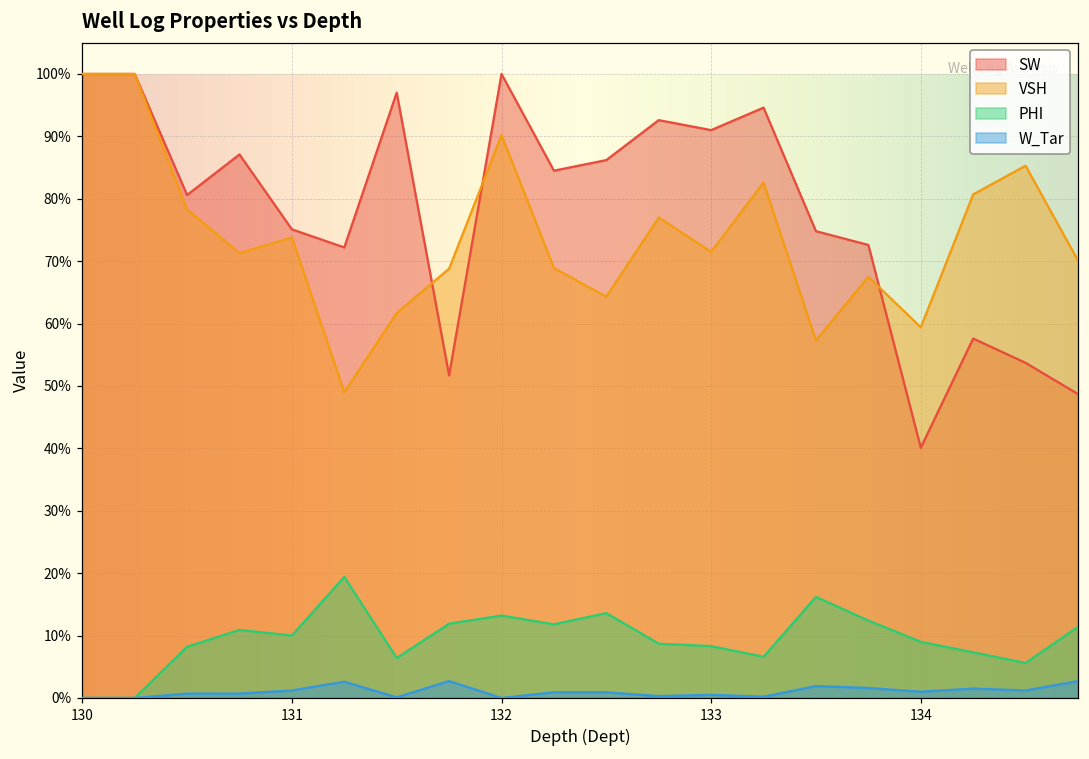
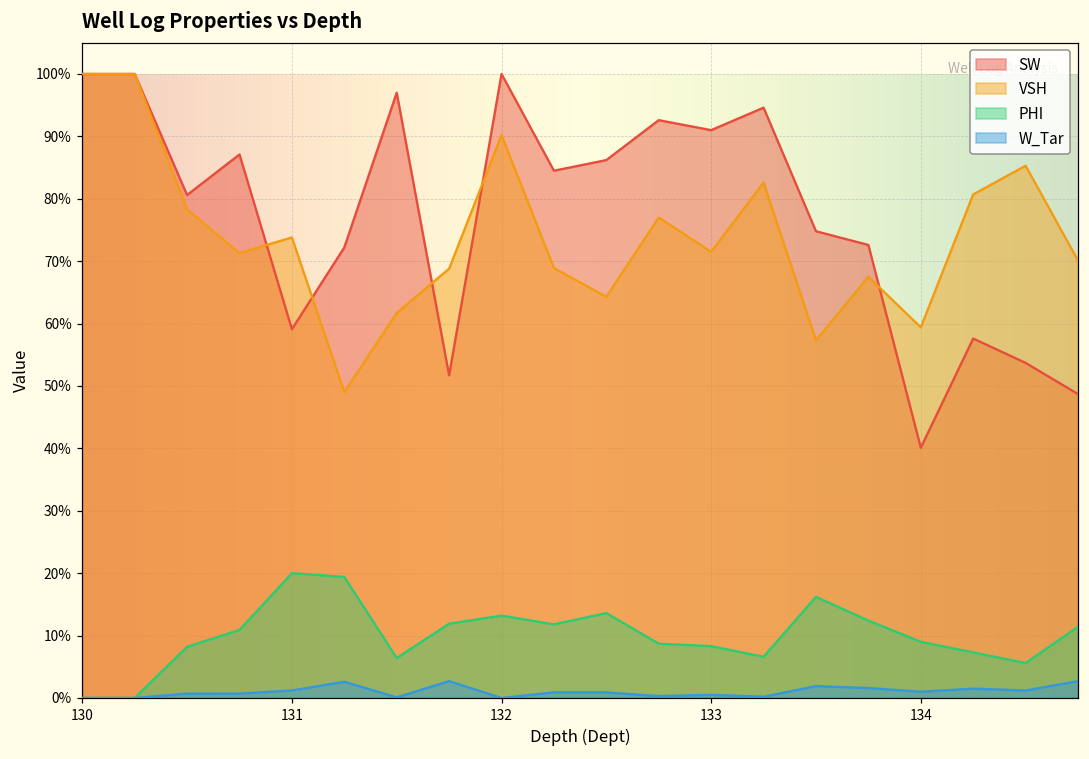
SW, 131: 75% -> 59%
PHI, 131: 10% -> 20%
